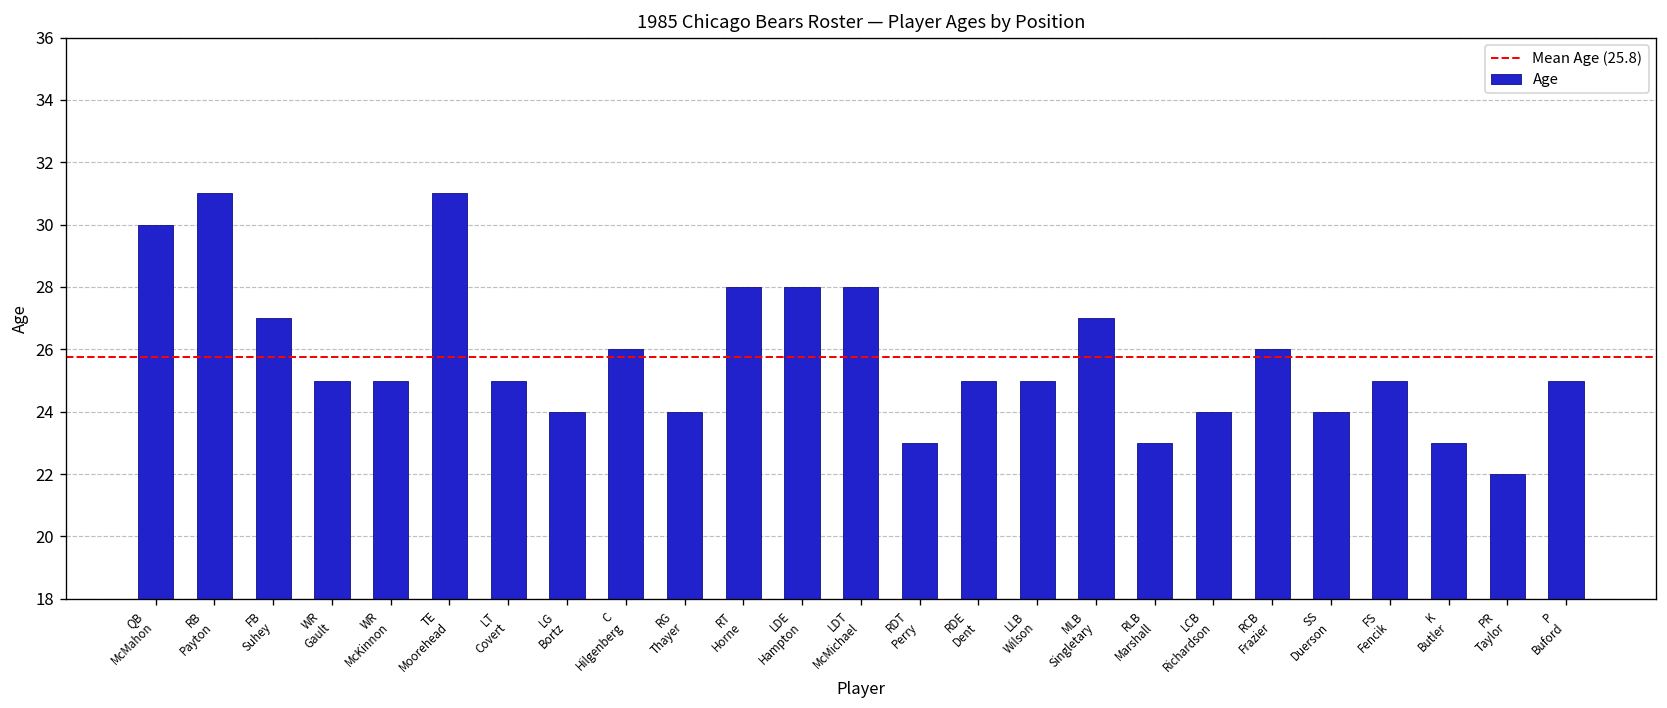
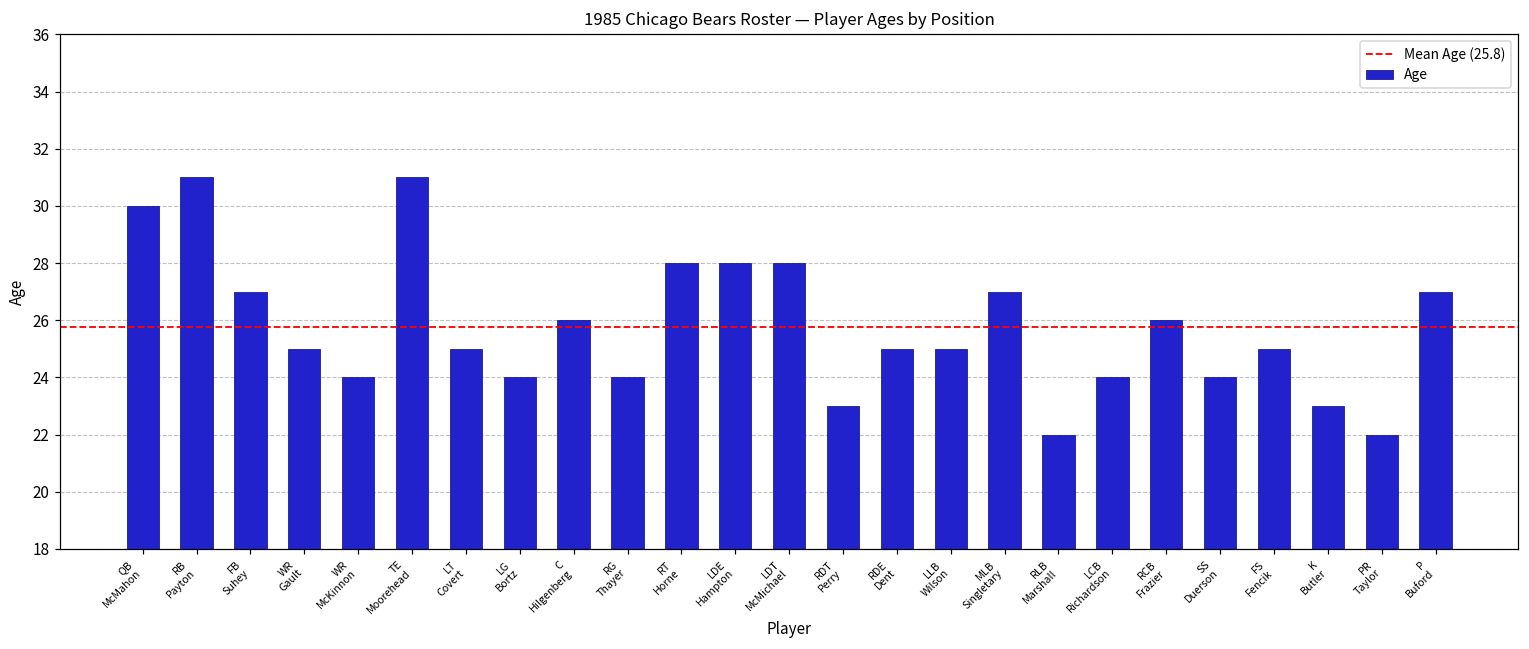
WR McKinnon: 25 -> 24
RLB Marshall: 23 -> 22
P Buford: 25 -> 27
